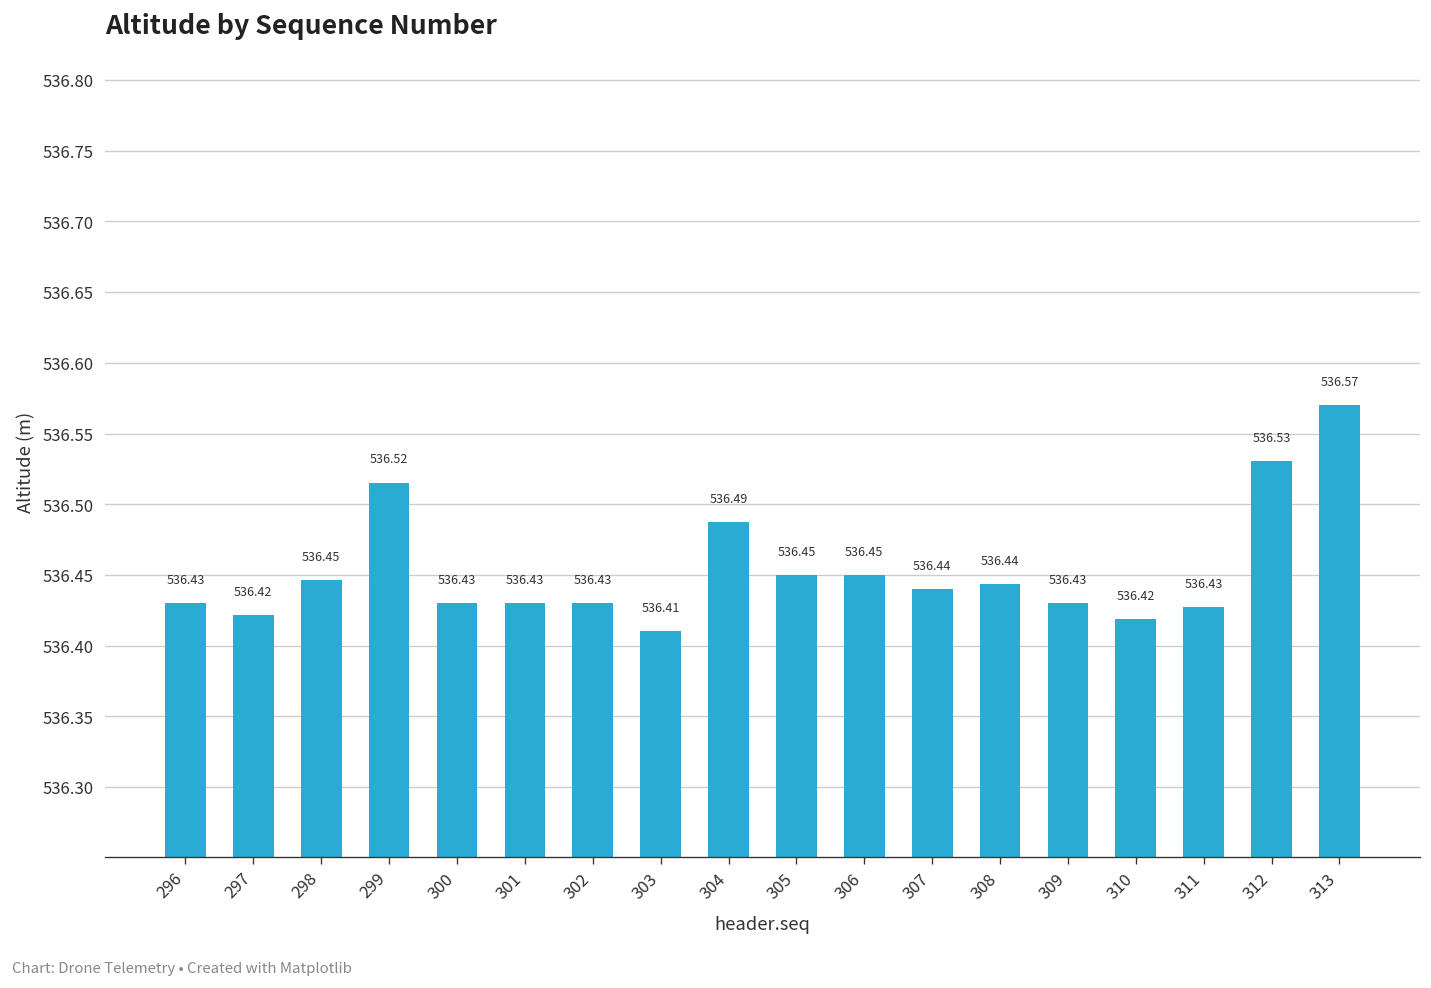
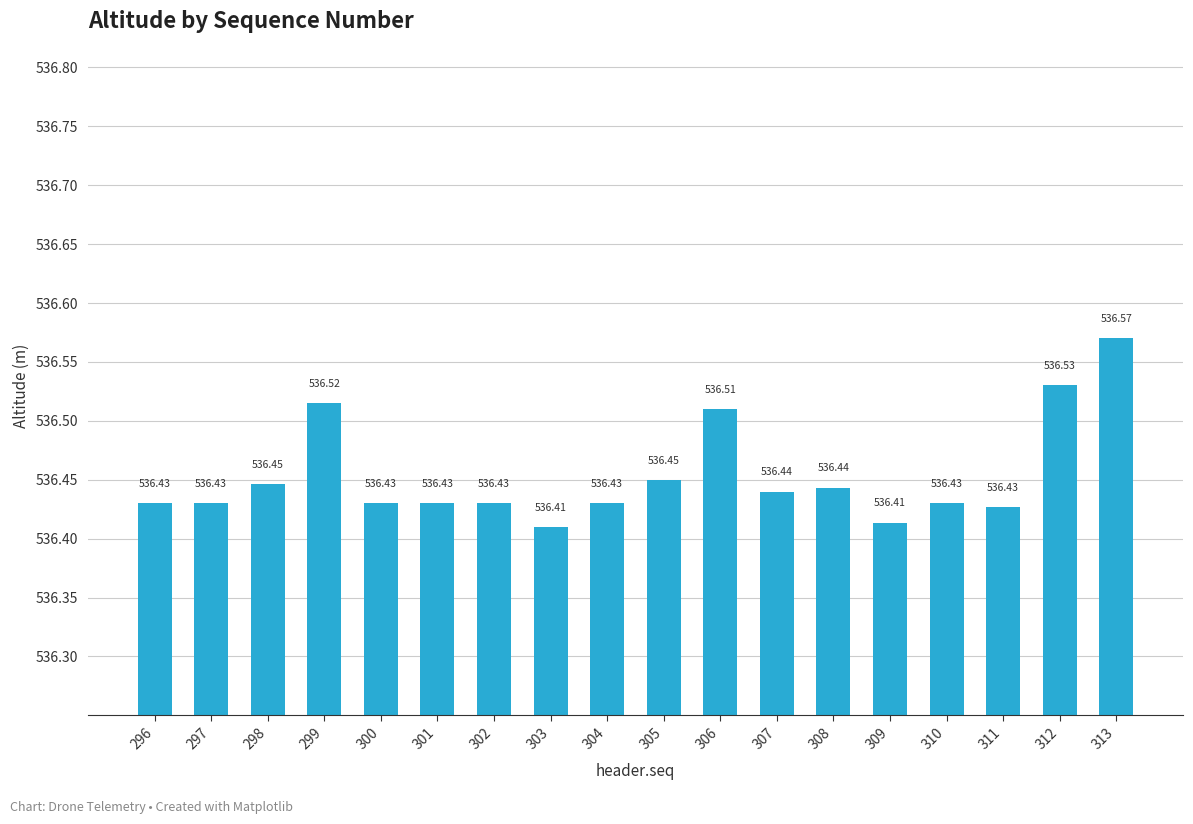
297: 536.42 -> 536.43
304: 536.49 -> 536.43
306: 536.45 -> 536.51
309: 536.43 -> 536.41
310: 536.42 -> 536.43
